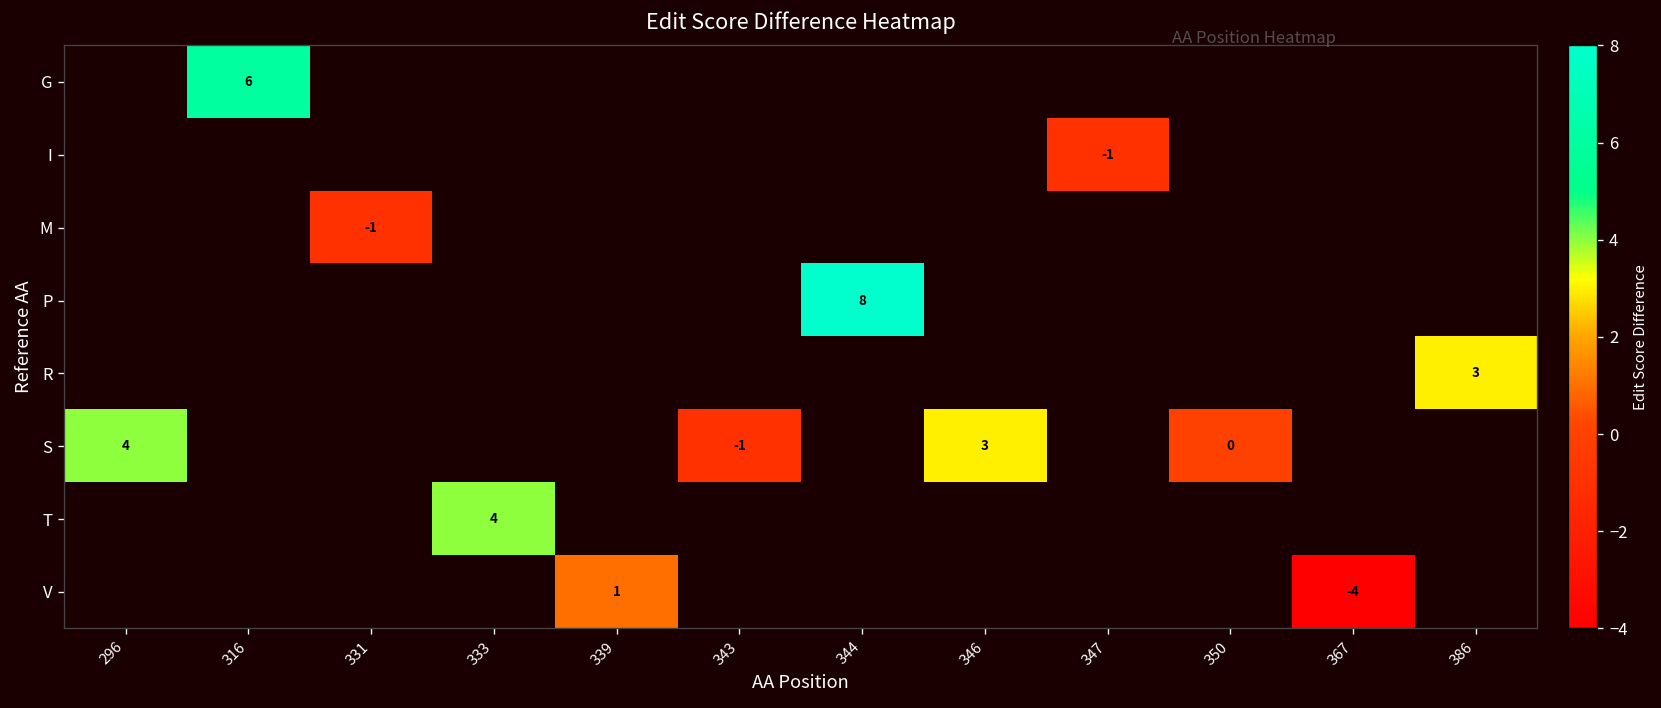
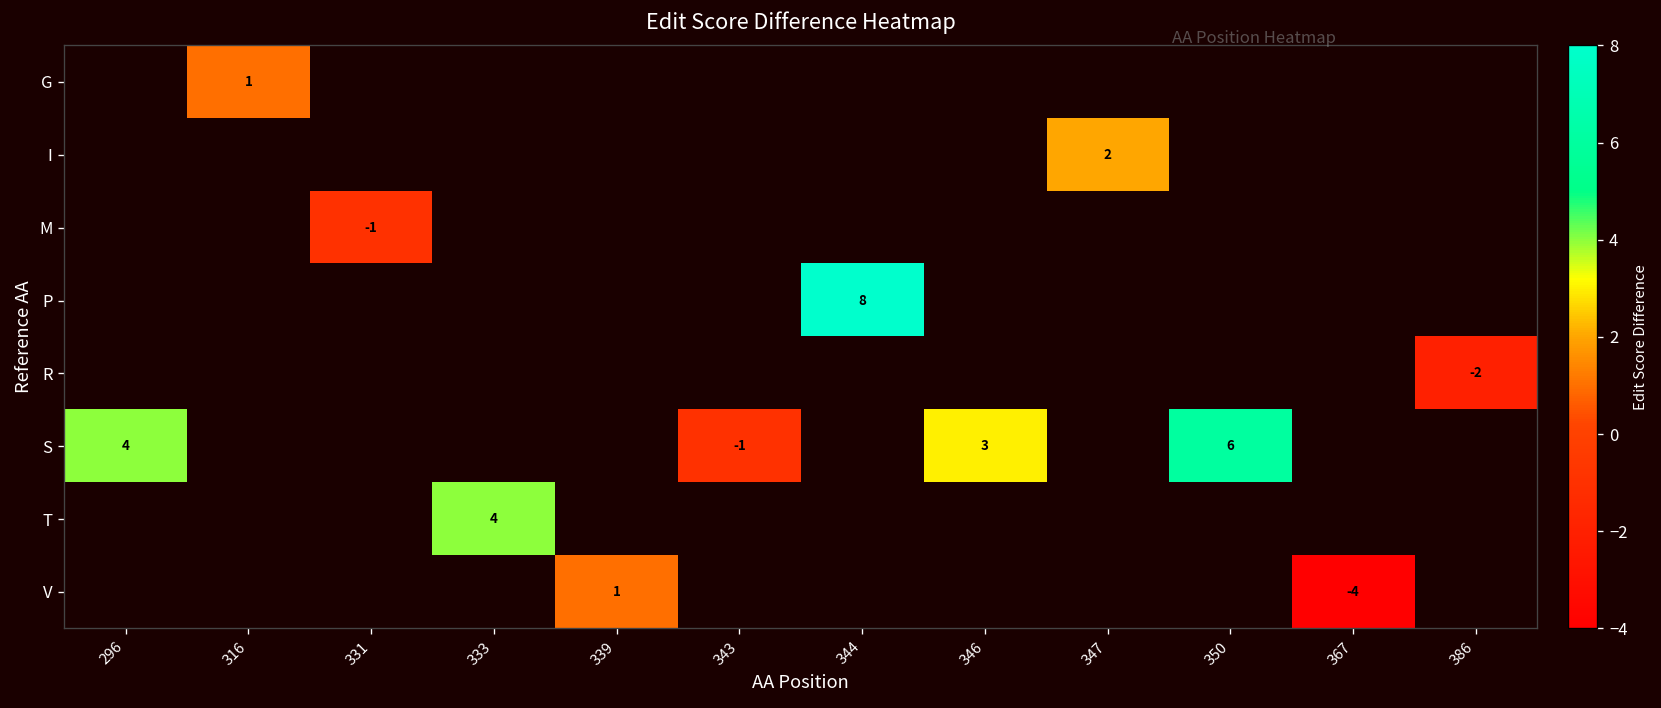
G, 316: 6 -> 1
I, 347: -1 -> 2
R, 386: 3 -> -2
S, 350: 0 -> 6
